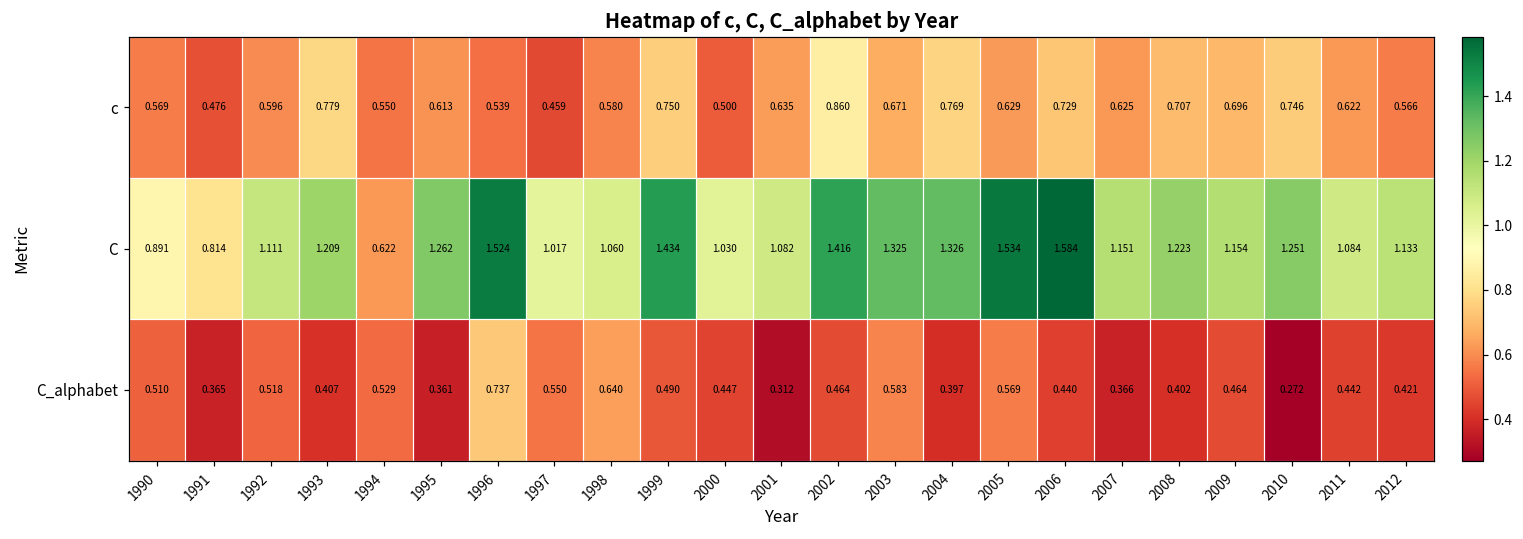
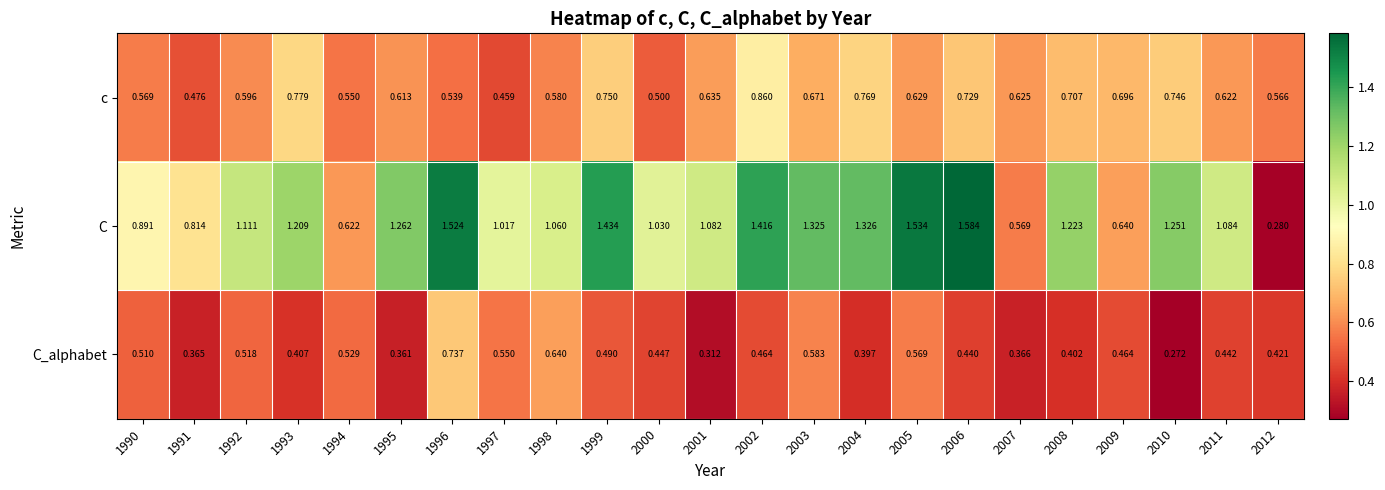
C, 2007: 1.151 -> 0.569
C, 2009: 1.154 -> 0.640
C, 2012: 1.133 -> 0.280
